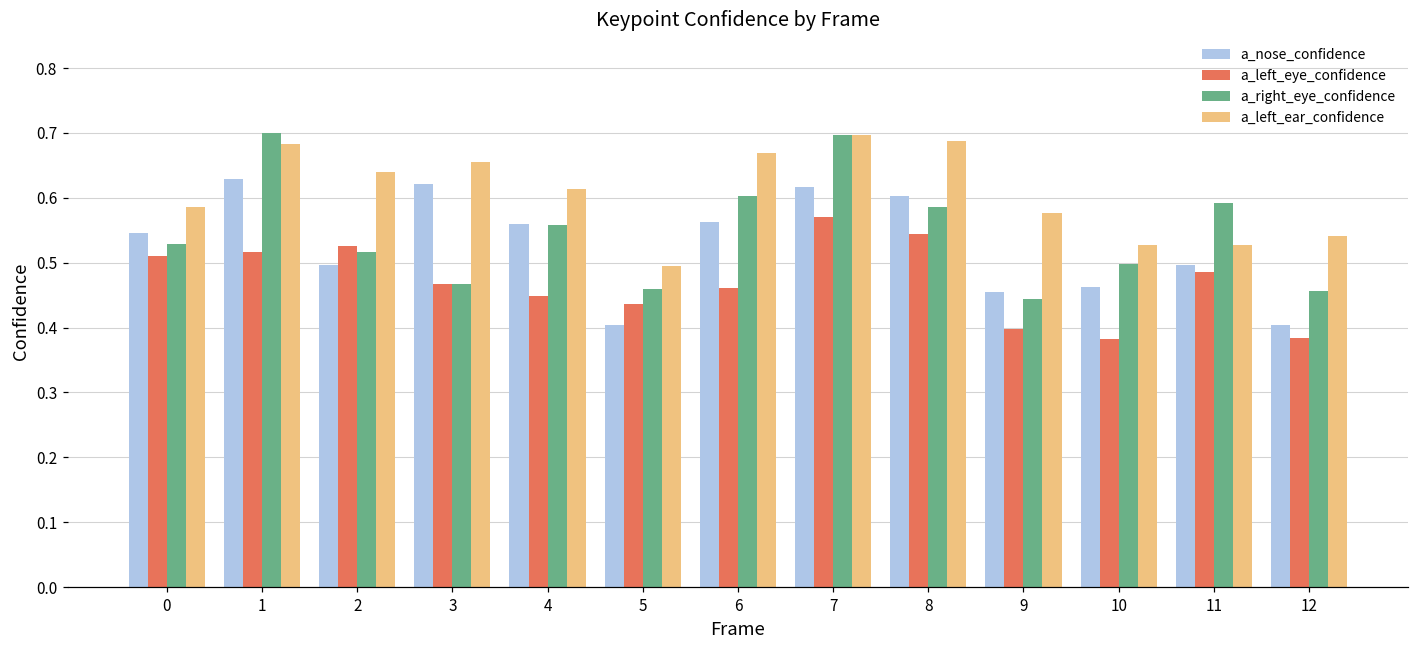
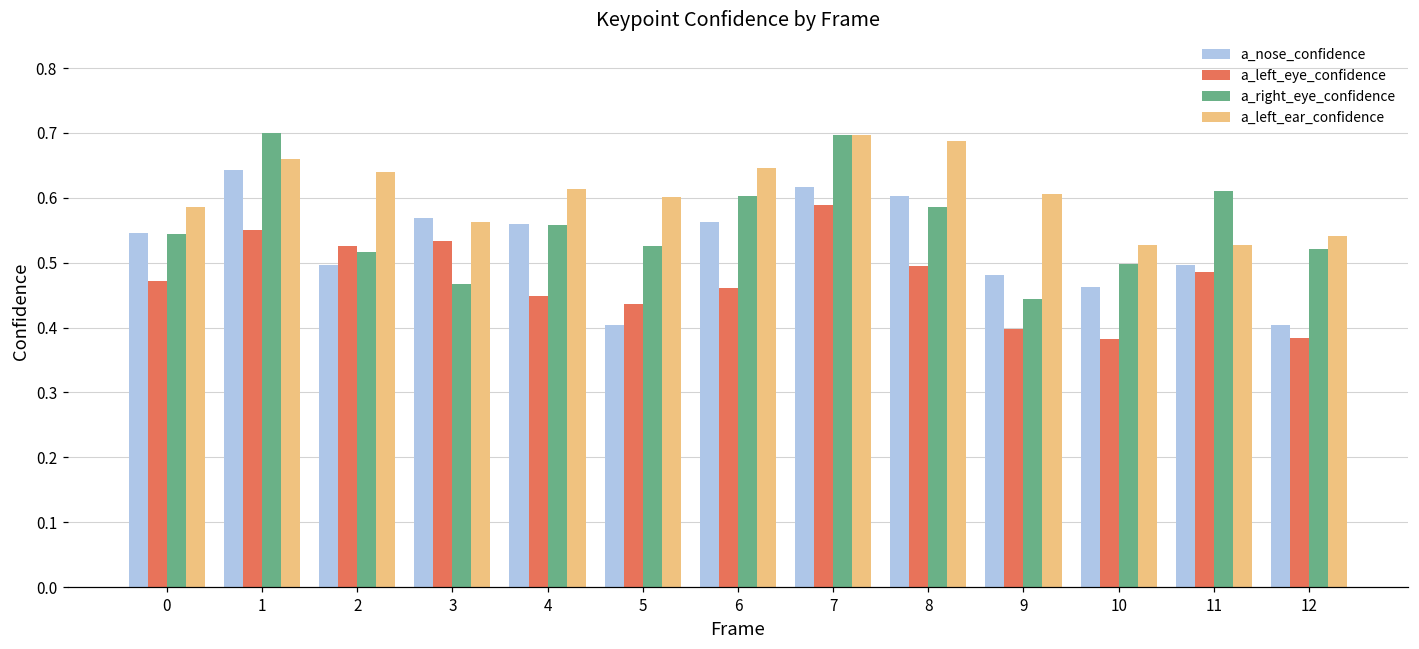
a_left_eye_confidence, 0: 0.51 -> 0.47
a_right_eye_confidence, 0: 0.53 -> 0.54
a_nose_confidence, 1: 0.63 -> 0.64
a_left_eye_confidence, 1: 0.52 -> 0.55
a_left_ear_confidence, 1: 0.68 -> 0.66
a_nose_confidence, 3: 0.62 -> 0.57
a_left_eye_confidence, 3: 0.47 -> 0.53
a_left_ear_confidence, 3: 0.66 -> 0.56
a_right_eye_confidence, 5: 0.46 -> 0.53
a_left_ear_confidence, 5: 0.50 -> 0.60
a_left_ear_confidence, 6: 0.67 -> 0.65
a_left_eye_confidence, 7: 0.57 -> 0.59
a_left_eye_confidence, 8: 0.54 -> 0.49
a_nose_confidence, 9: 0.46 -> 0.48
a_left_ear_confidence, 9: 0.58 -> 0.61
a_right_eye_confidence, 11: 0.59 -> 0.61
a_right_eye_confidence, 12: 0.46 -> 0.52
